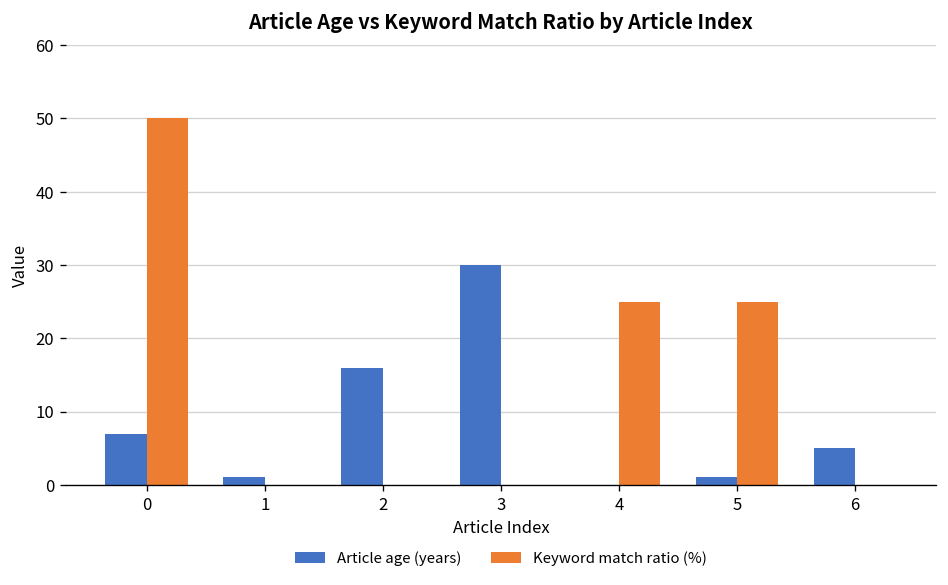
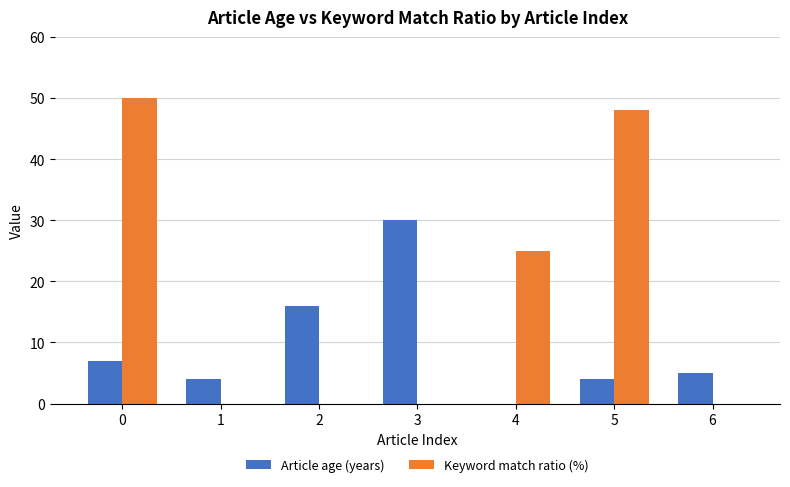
Article age (years), 1: 1 -> 4
Article age (years), 5: 1 -> 4
Keyword match ratio (%), 5: 25 -> 48
